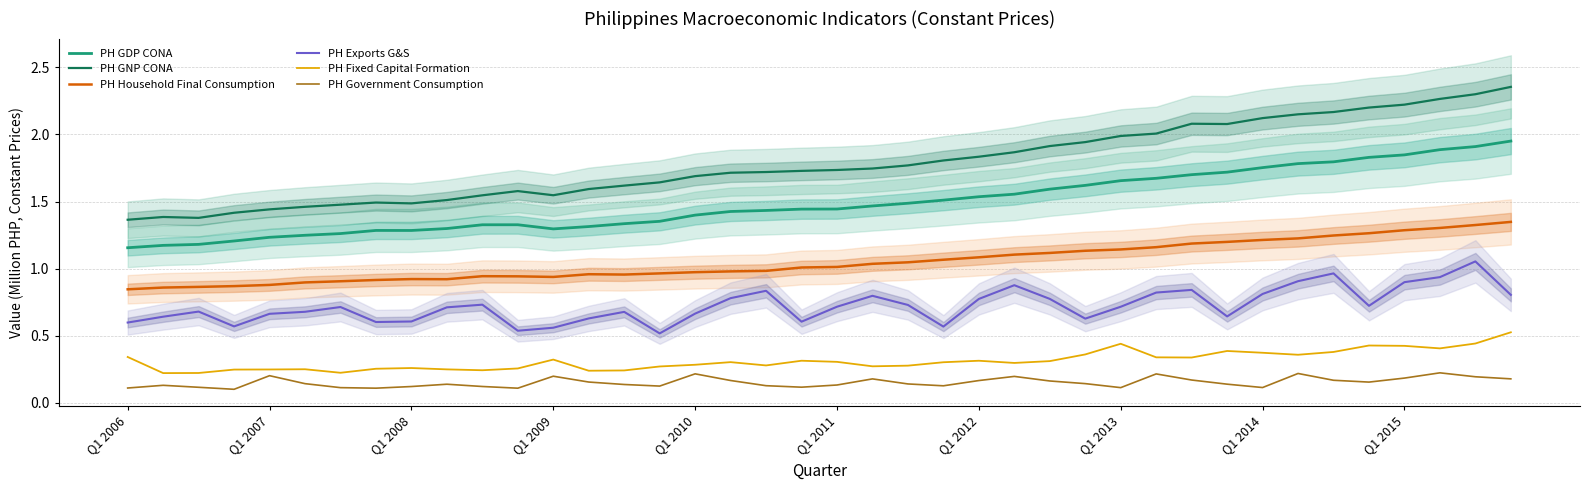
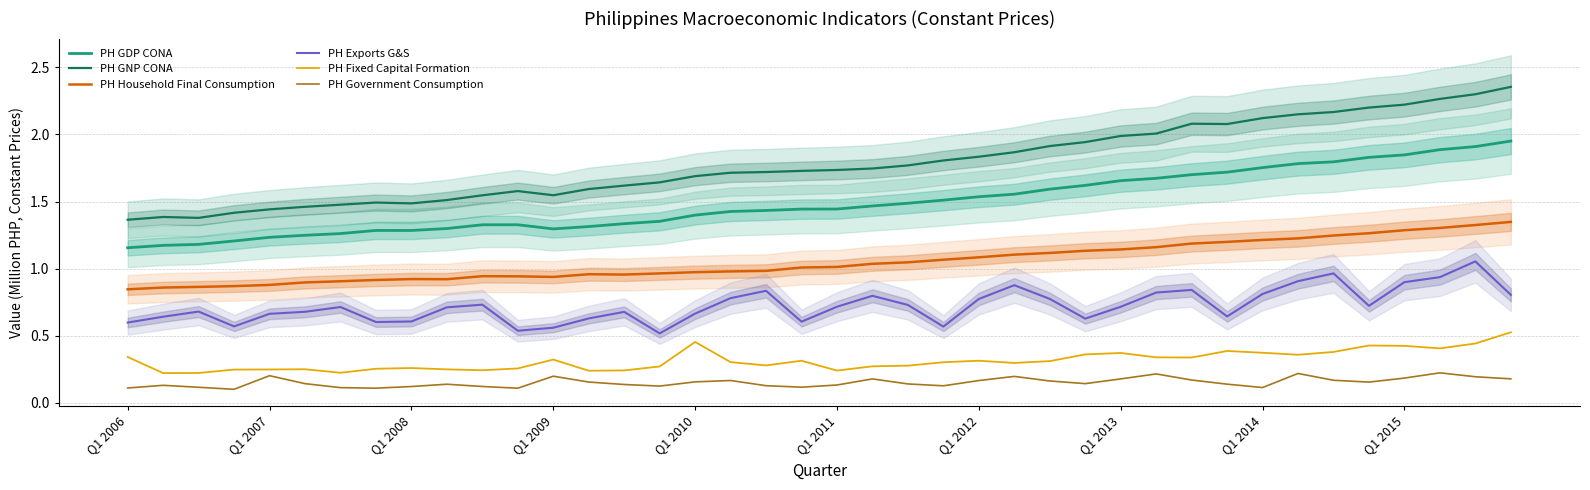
PH Fixed Capital Formation, Q1 2010: 0.28 -> 0.45
PH Government Consumption, Q1 2010: 0.22 -> 0.16
PH Fixed Capital Formation, Q1 2011: 0.31 -> 0.24
PH Fixed Capital Formation, Q1 2013: 0.44 -> 0.37
PH Government Consumption, Q1 2013: 0.11 -> 0.18
